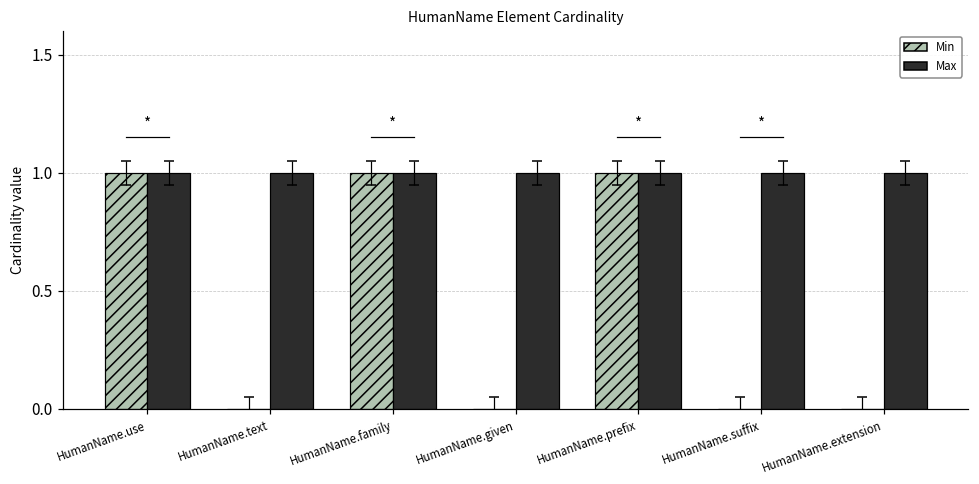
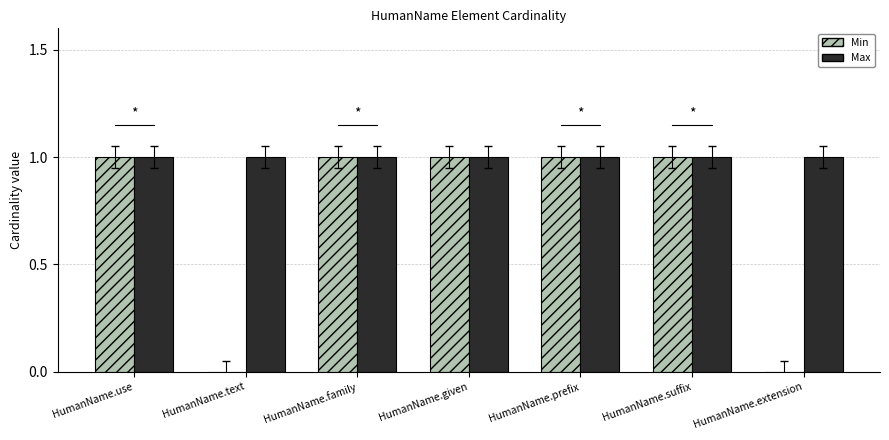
Min, HumanName.given: 0 -> 1
Min, HumanName.suffix: 0 -> 1
